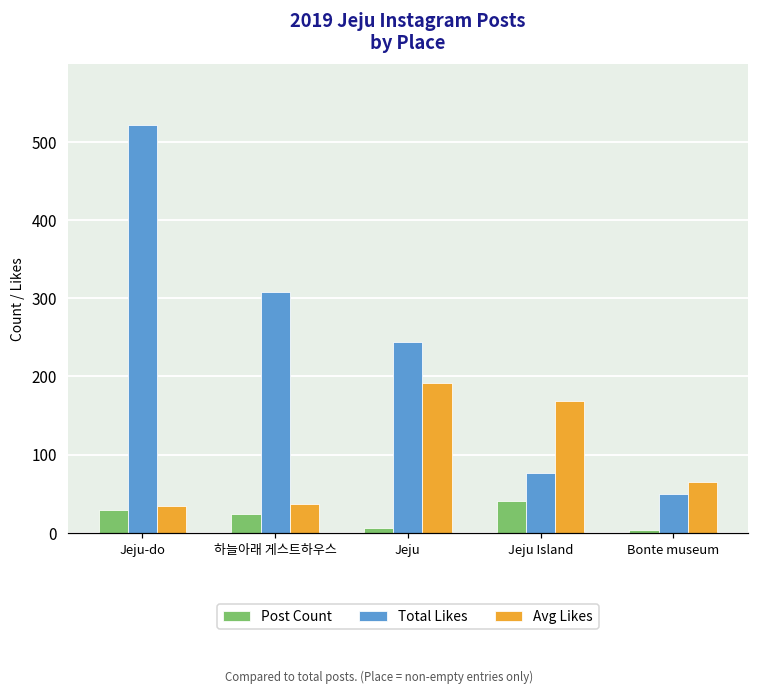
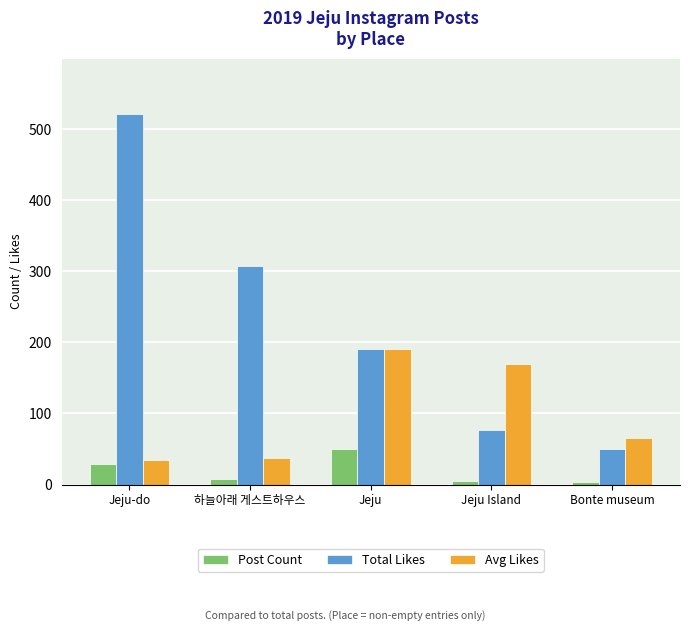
Post Count, 하늘아래 게스트하우스: 20 -> 10
Post Count, Jeju: 10 -> 50
Total Likes, Jeju: 240 -> 190
Post Count, Jeju Island: 40 -> 10
